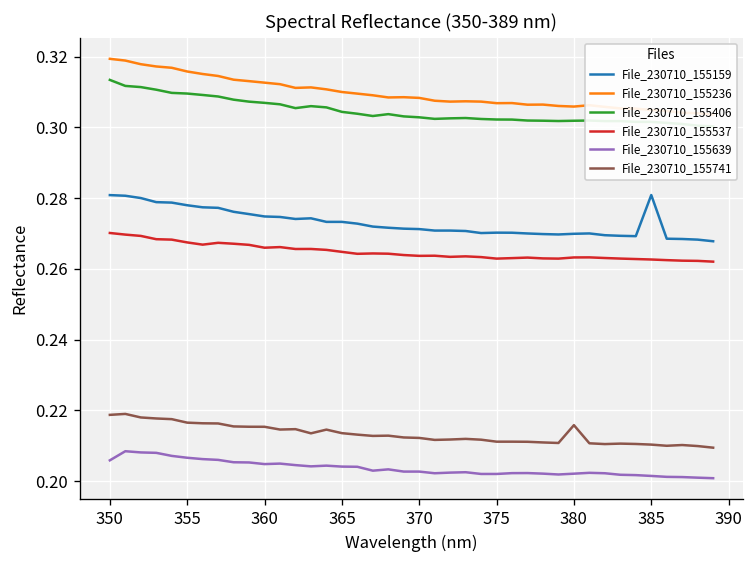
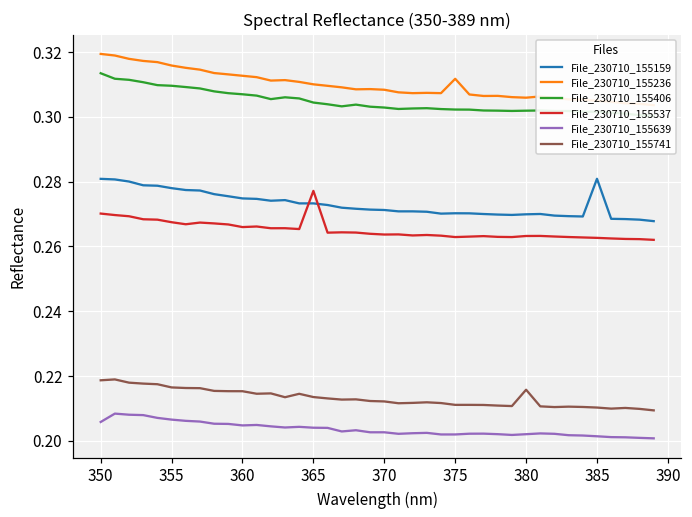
File_230710_155537, 365: 0.265 -> 0.277
File_230710_155236, 375: 0.307 -> 0.312
